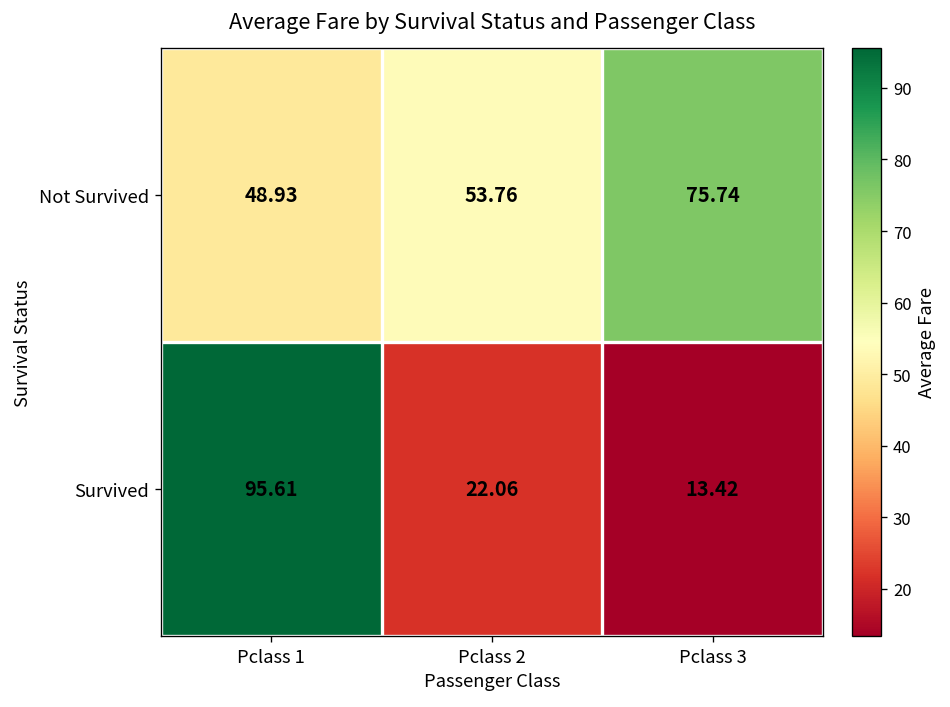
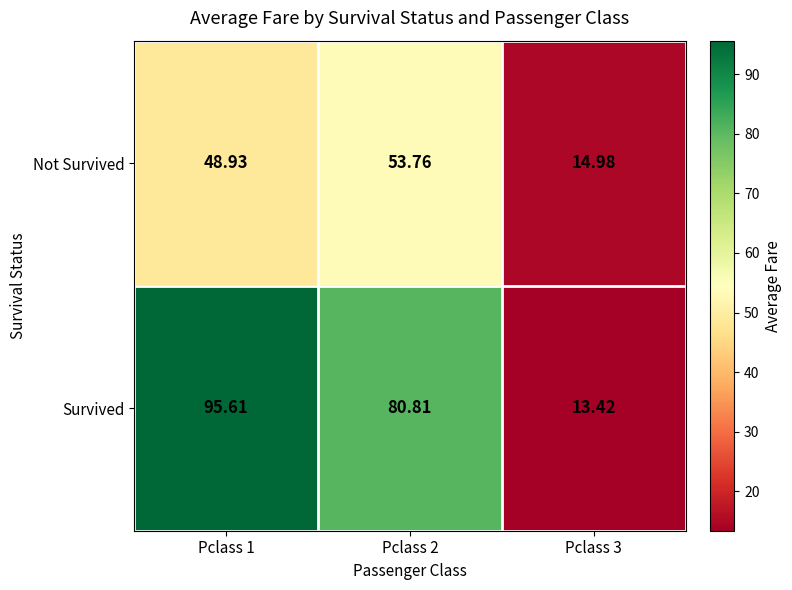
Not Survived, Pclass 3: 75.74 -> 14.98
Survived, Pclass 2: 22.06 -> 80.81
